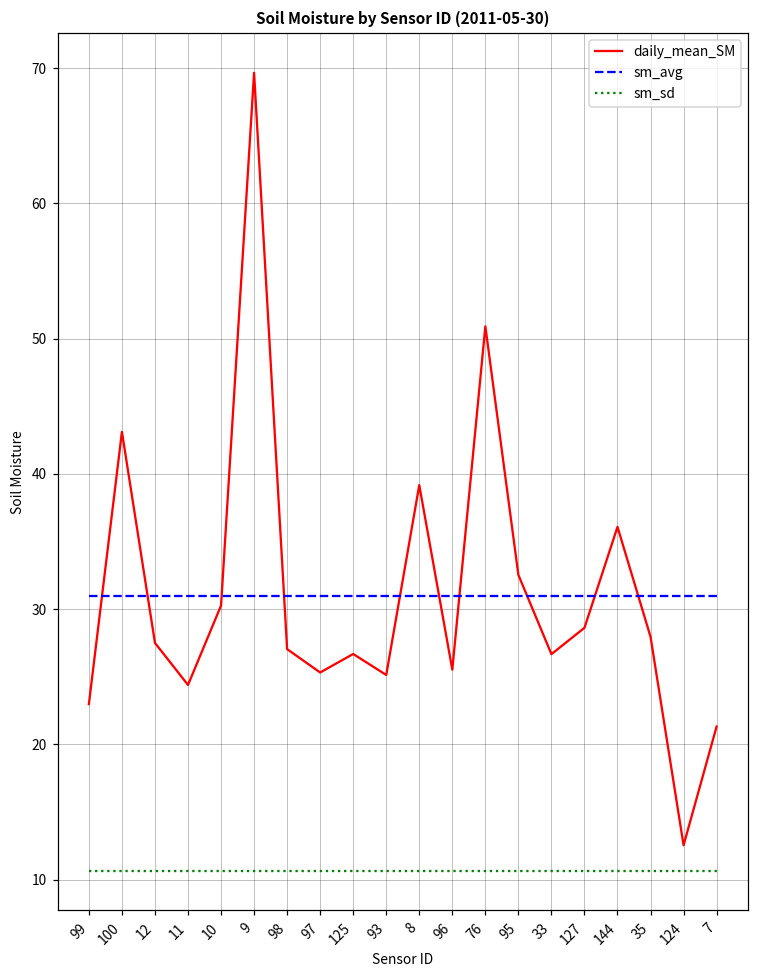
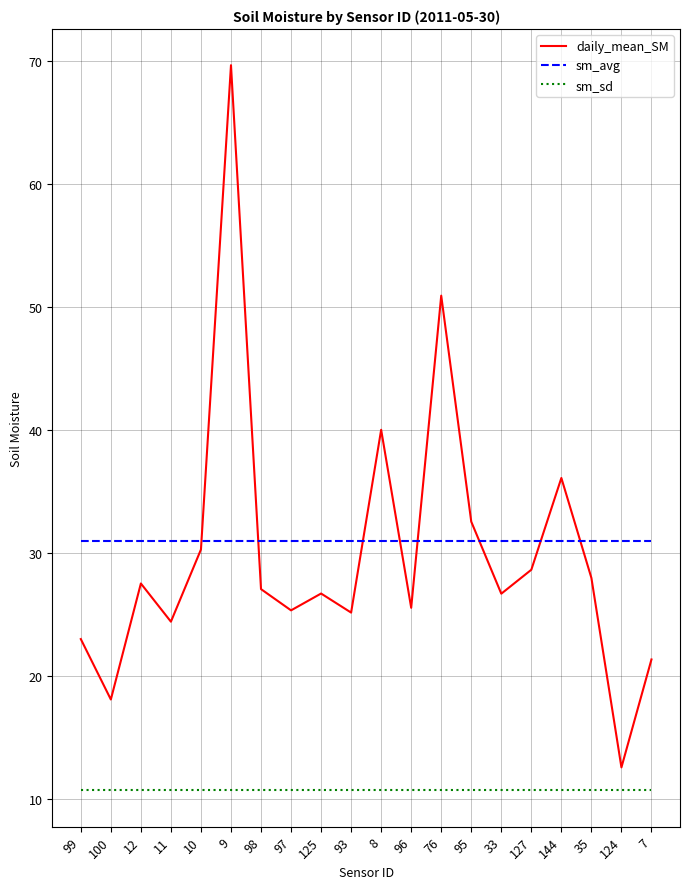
daily_mean_SM, 100: 43.1 -> 18.1
daily_mean_SM, 8: 39.2 -> 40.0
